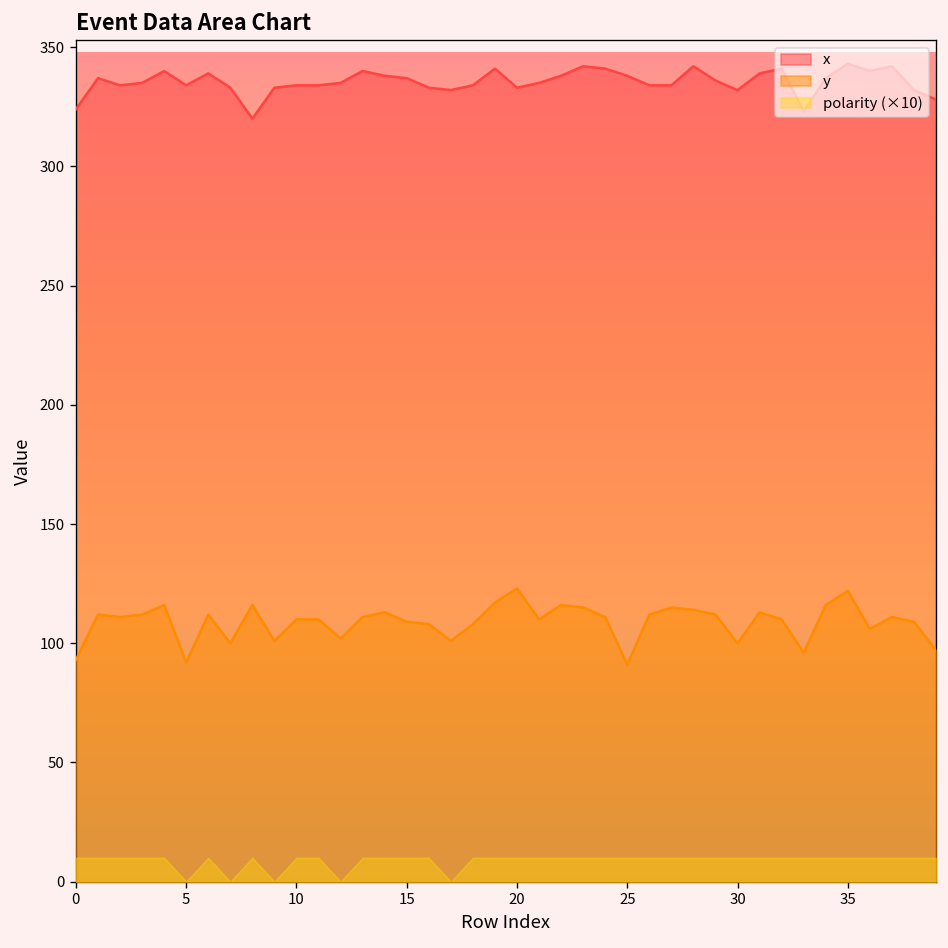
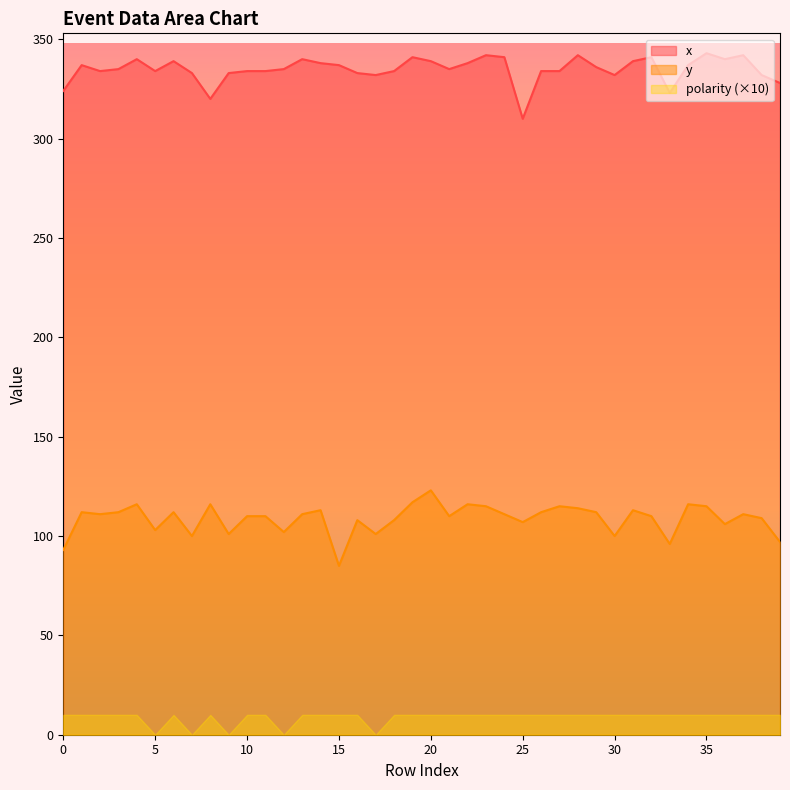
y, 5: 92 -> 103
y, 15: 109 -> 85
x, 20: 333 -> 339
x, 25: 338 -> 310
y, 25: 91 -> 107
y, 35: 122 -> 115
